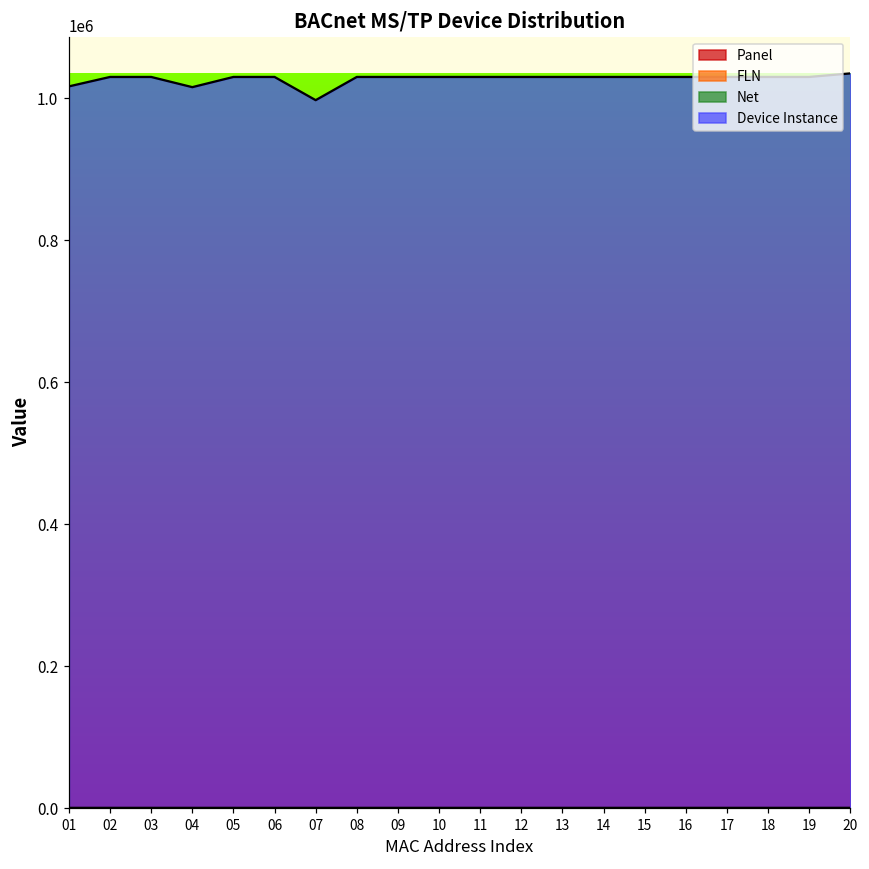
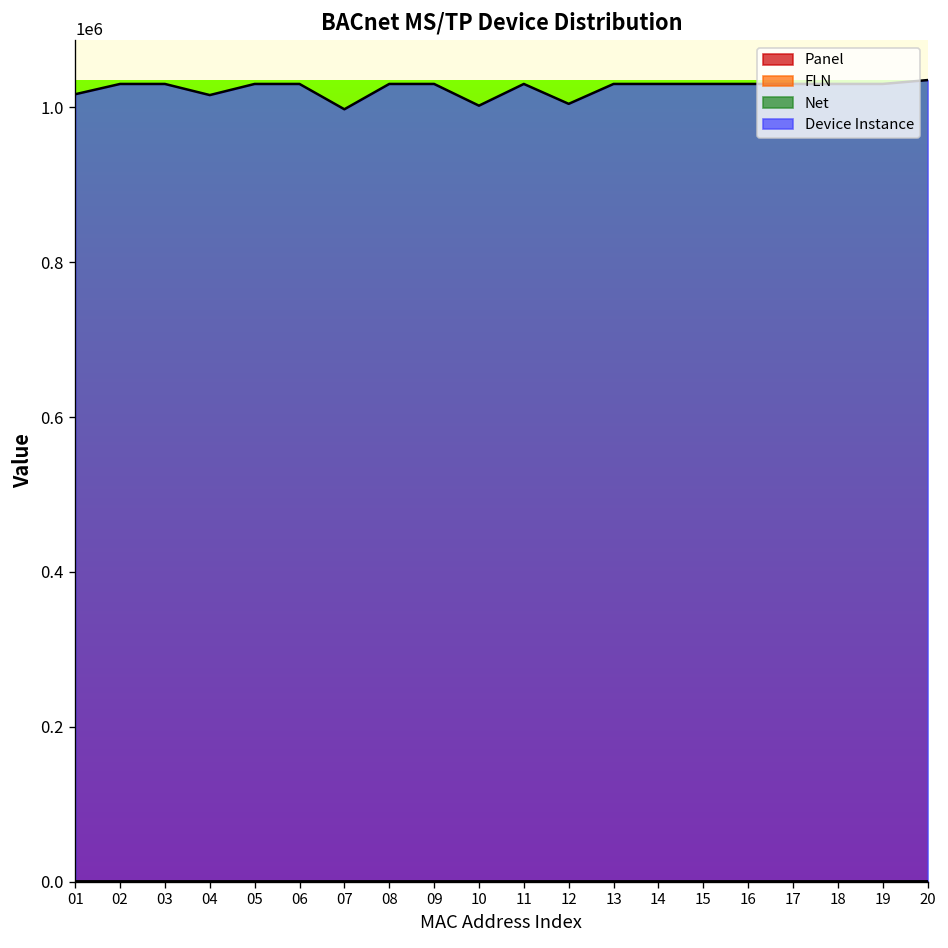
Device Instance, 10: 1030000 -> 1000000
Device Instance, 12: 1030000 -> 1000000
